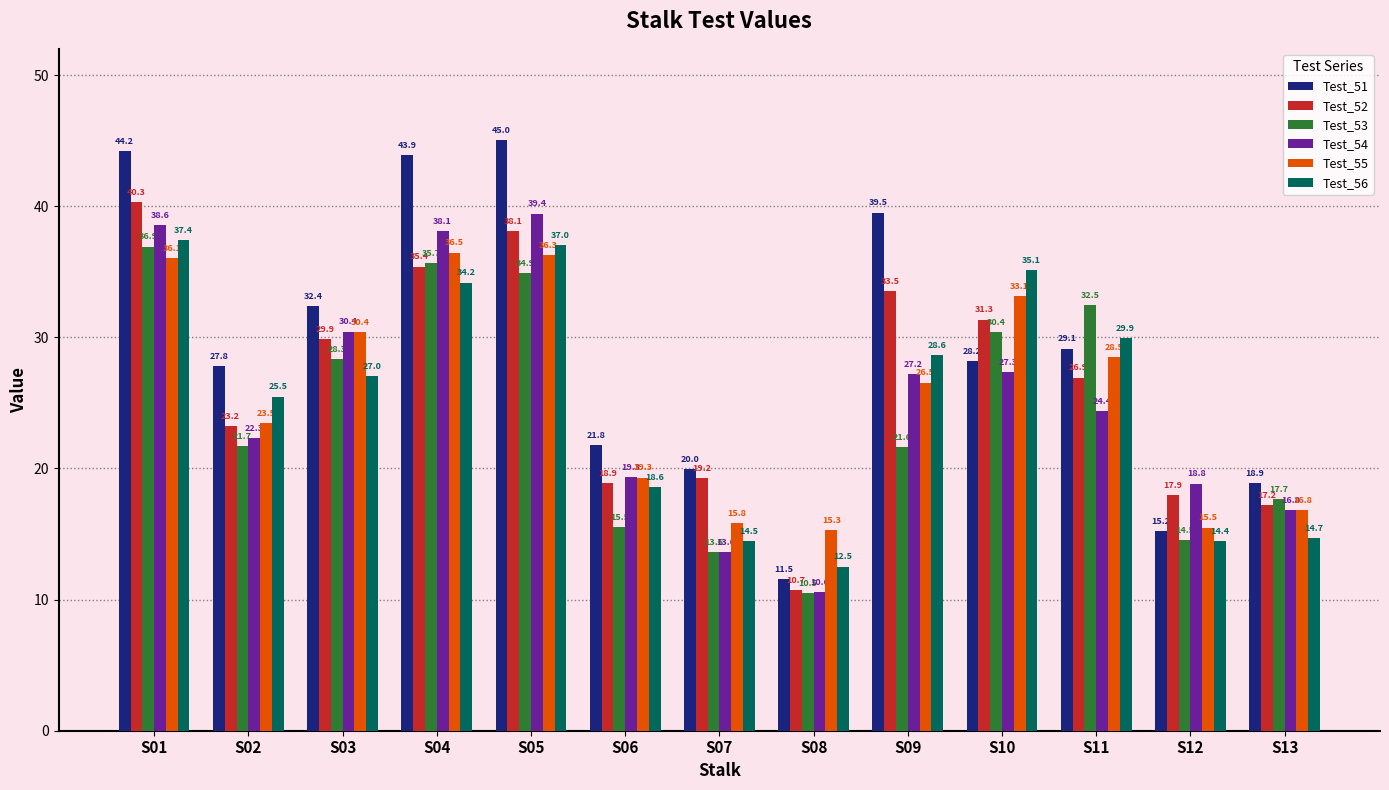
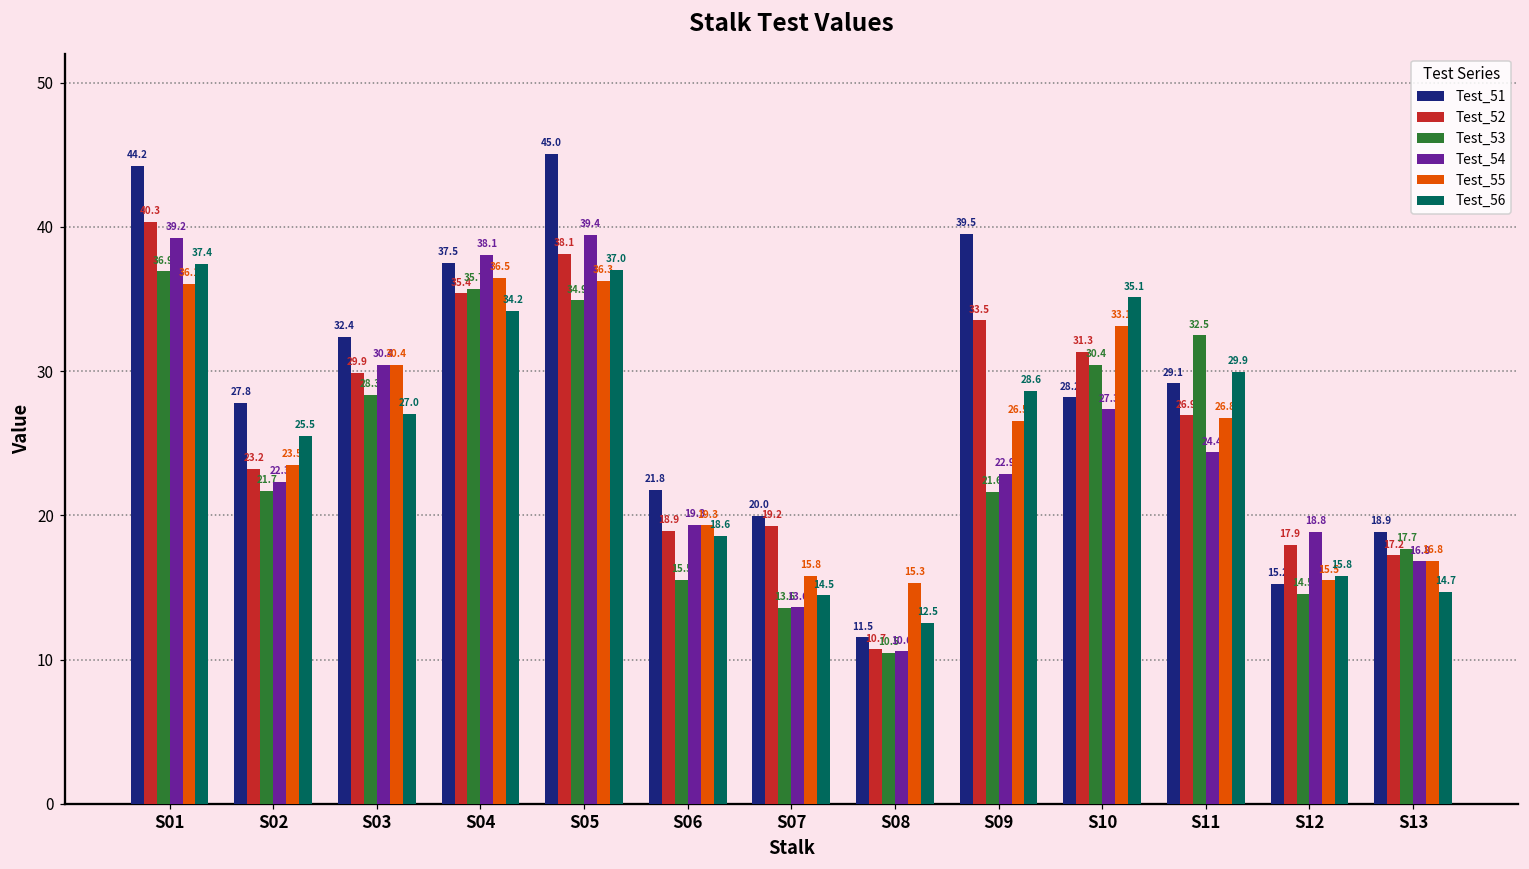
Test_54, S01: 38.6 -> 39.2
Test_51, S04: 43.9 -> 37.5
Test_54, S09: 27.2 -> 22.9
Test_55, S11: 28.5 -> 26.8
Test_56, S12: 14.4 -> 15.8
